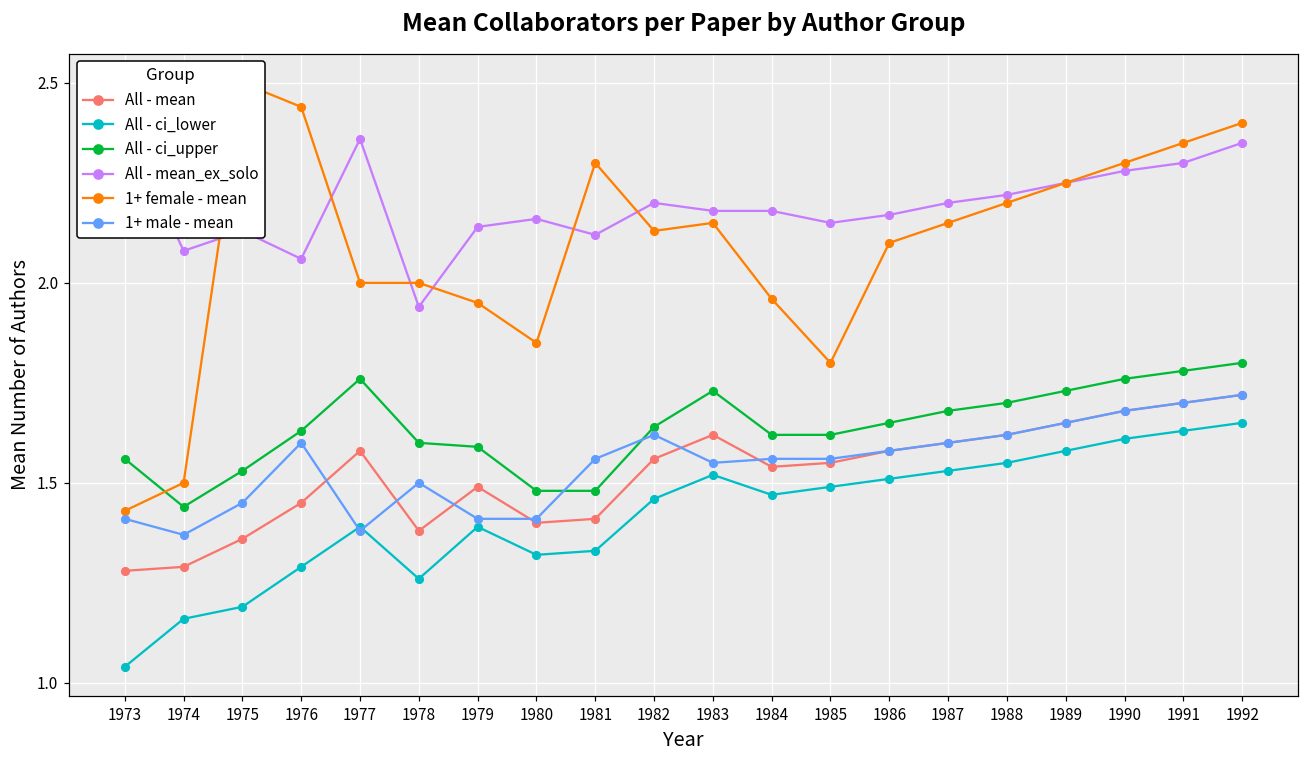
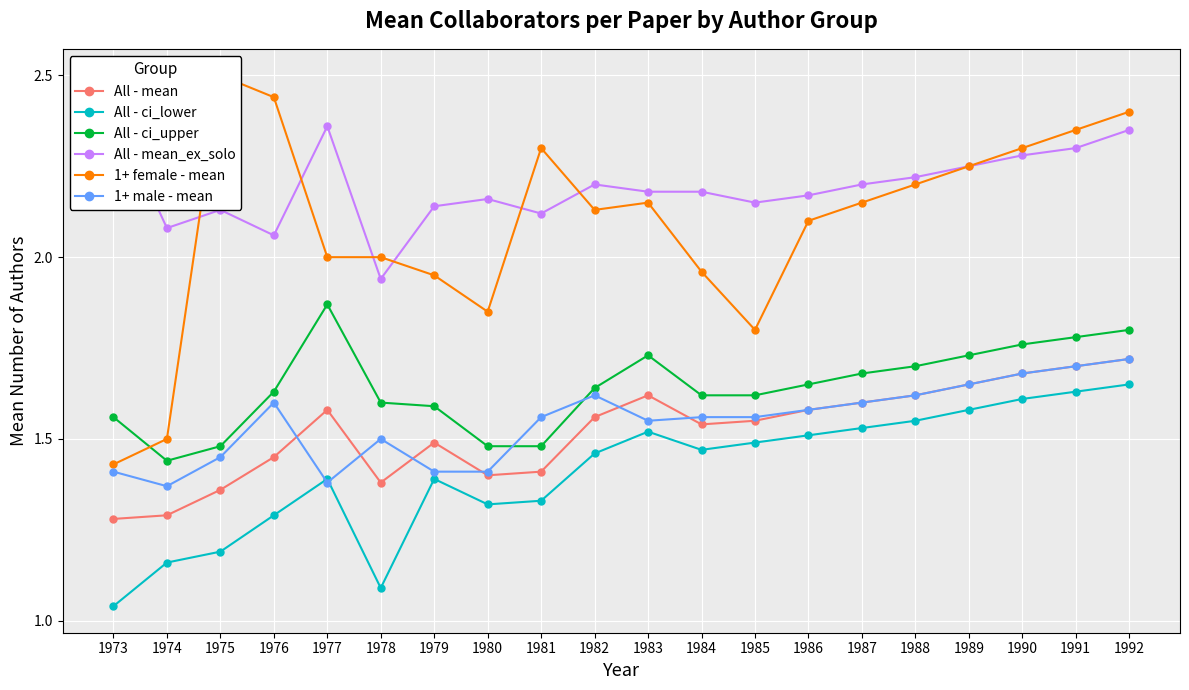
All - ci_upper, 1975: 1.53 -> 1.48
All - ci_upper, 1977: 1.76 -> 1.87
All - ci_lower, 1978: 1.26 -> 1.09
